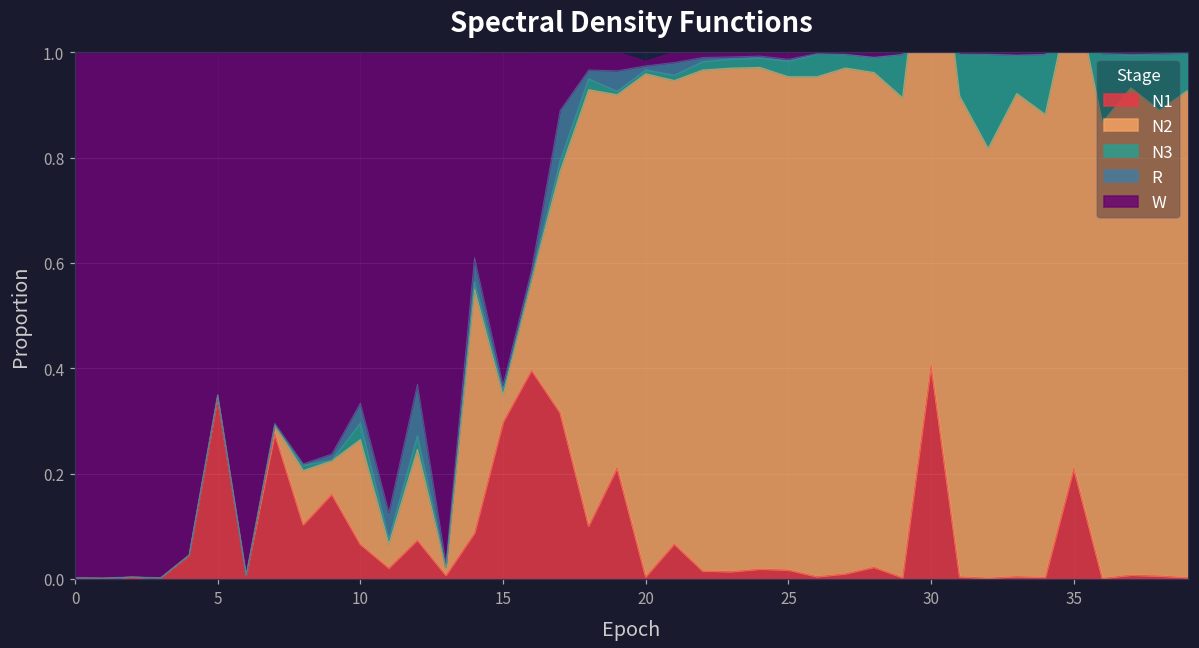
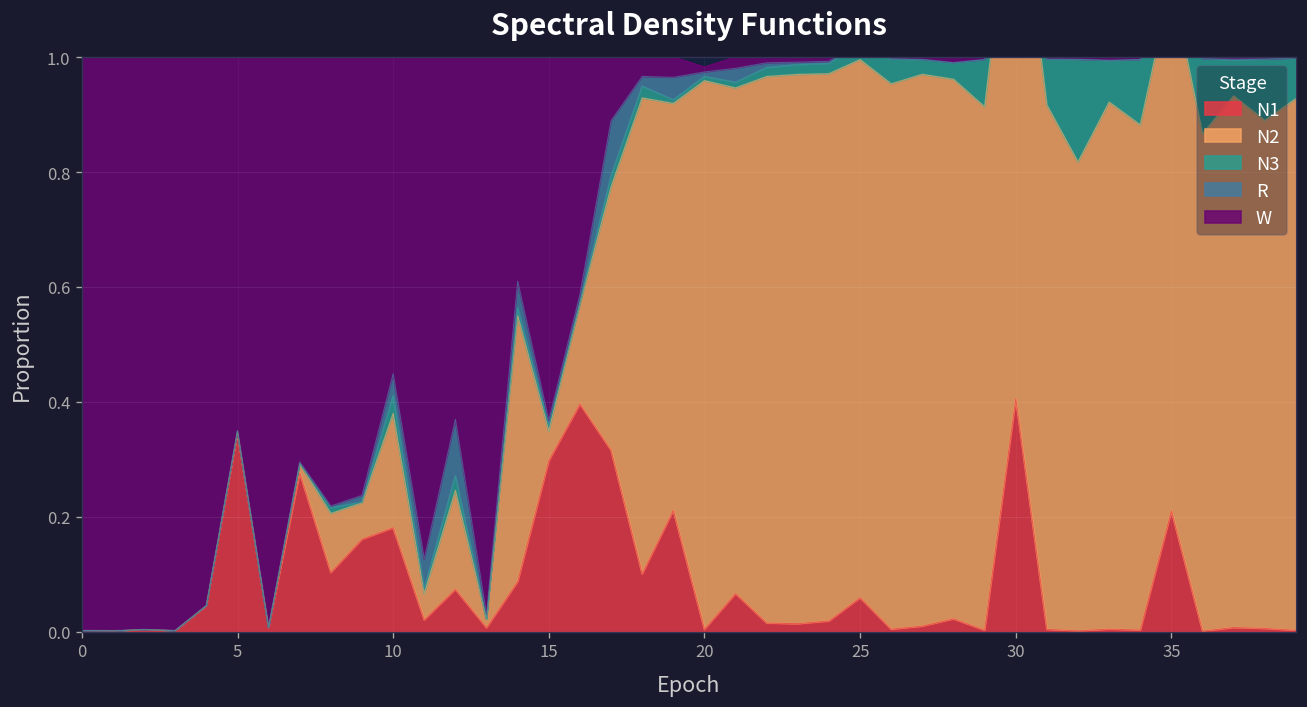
N1, 10: 0.07 -> 0.18
N1, 25: 0.02 -> 0.06
